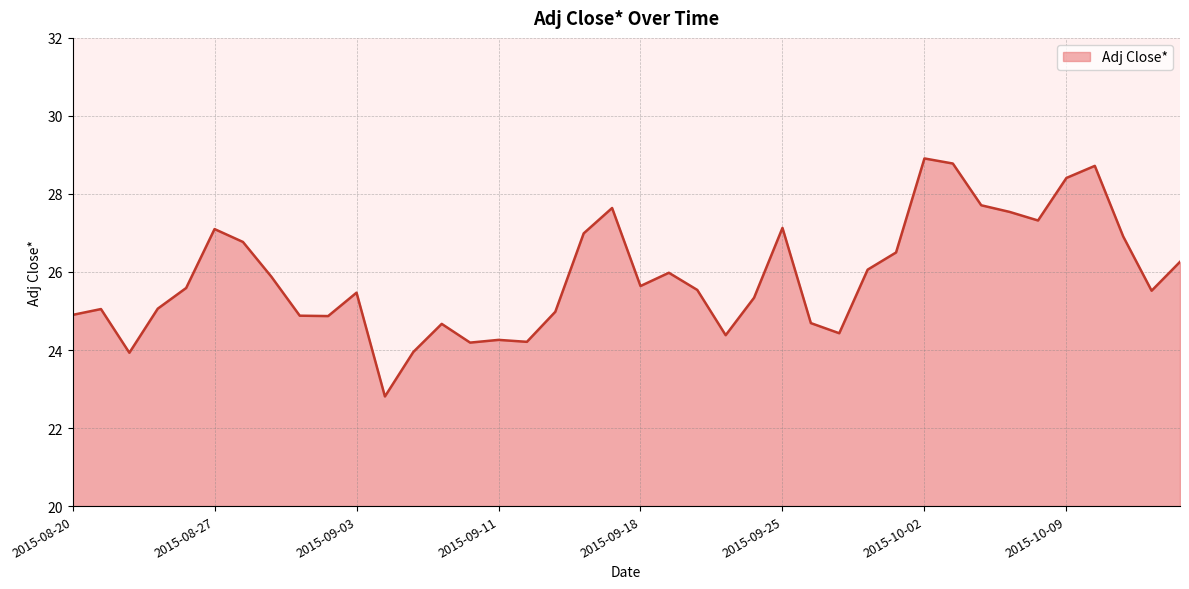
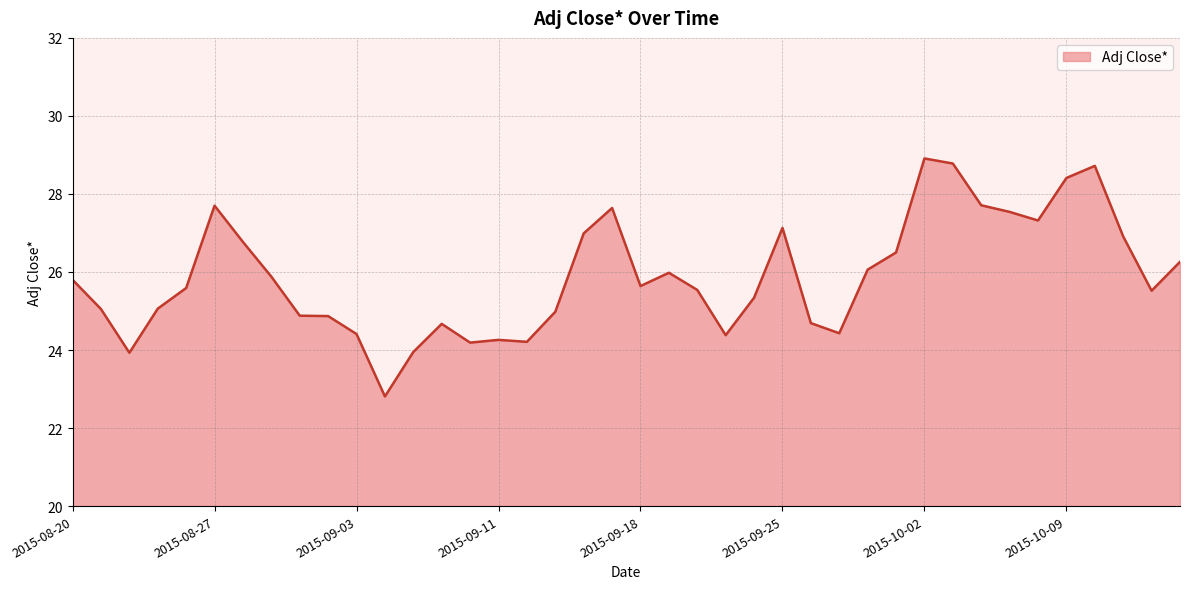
2015-08-20: 24.9 -> 25.8
2015-08-27: 27.1 -> 27.7
2015-09-03: 25.5 -> 24.4
